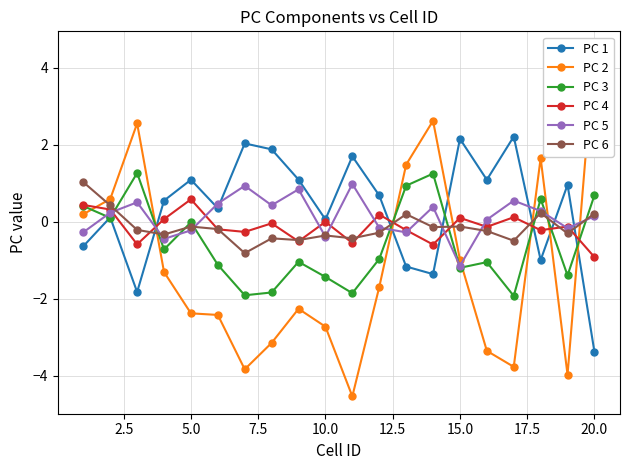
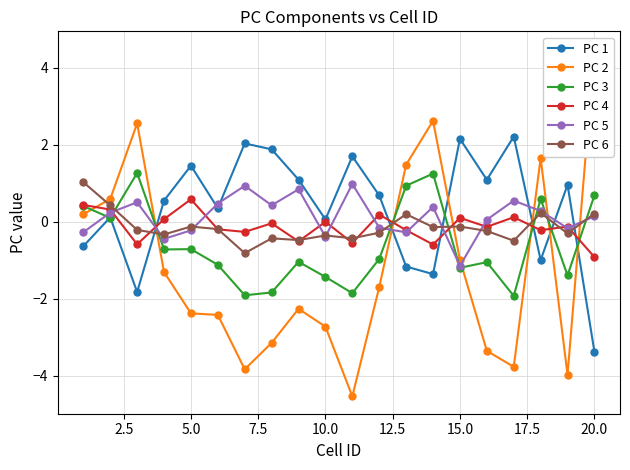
PC 1, 5.0: 1.1 -> 1.5
PC 3, 5.0: 0.0 -> -0.7
